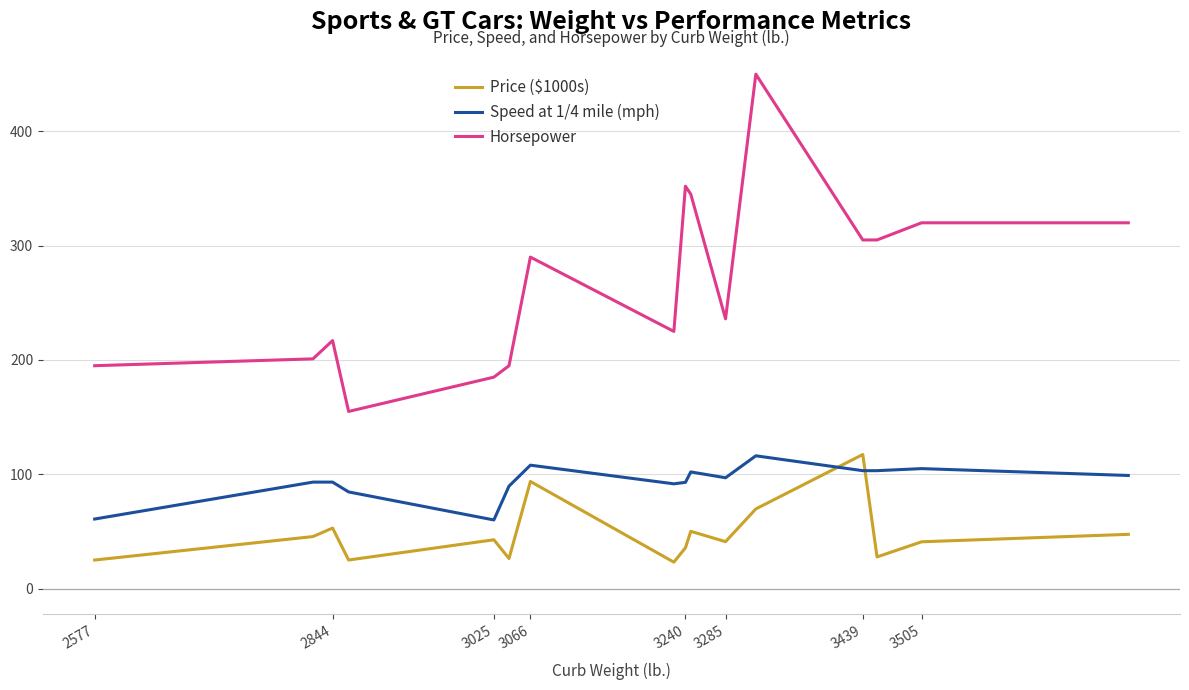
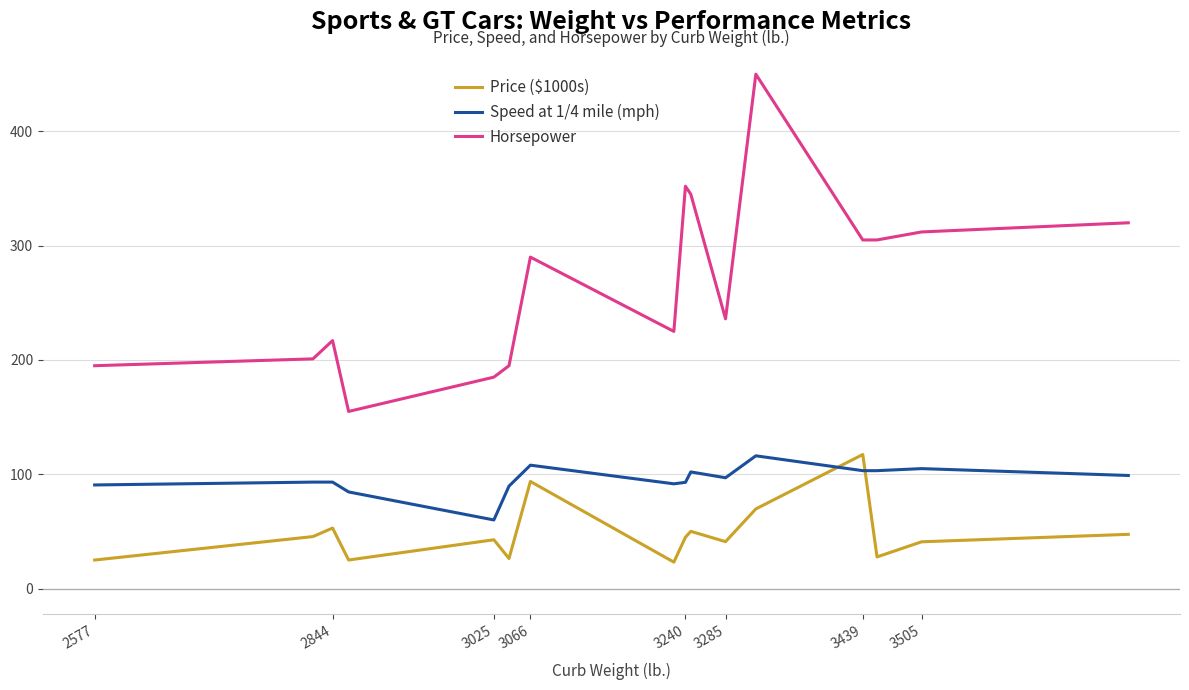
Speed at 1/4 mile (mph), 2577: 61 -> 91
Price ($1000s), 3240: 36 -> 45
Horsepower, 3505: 320 -> 312
